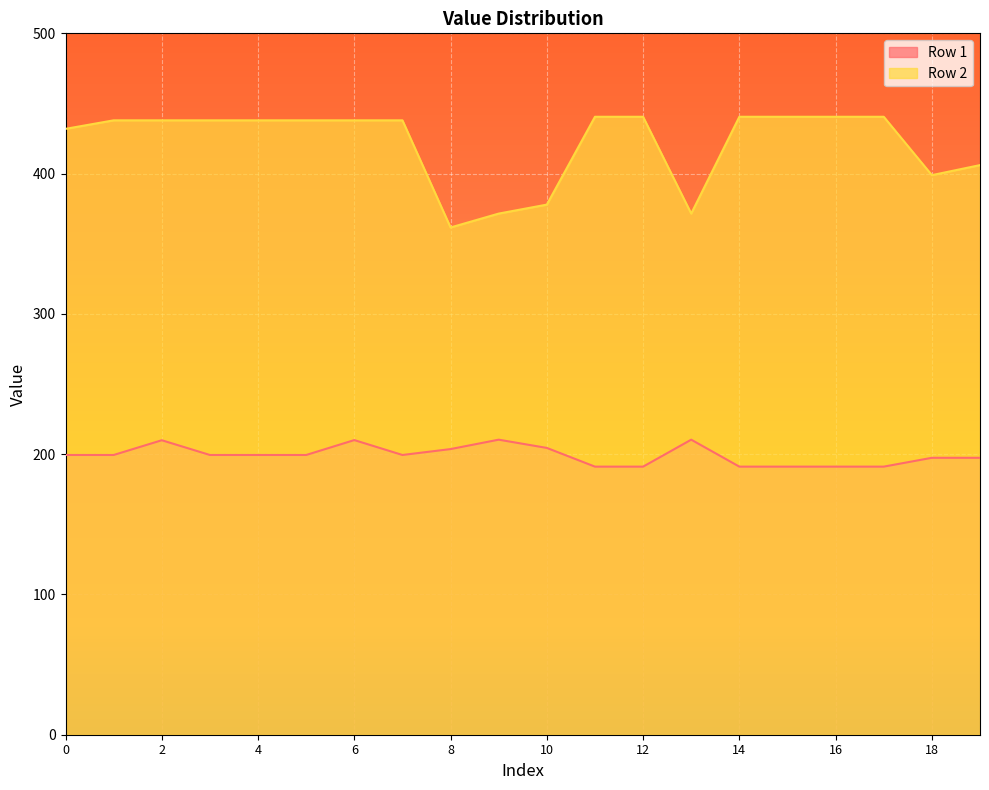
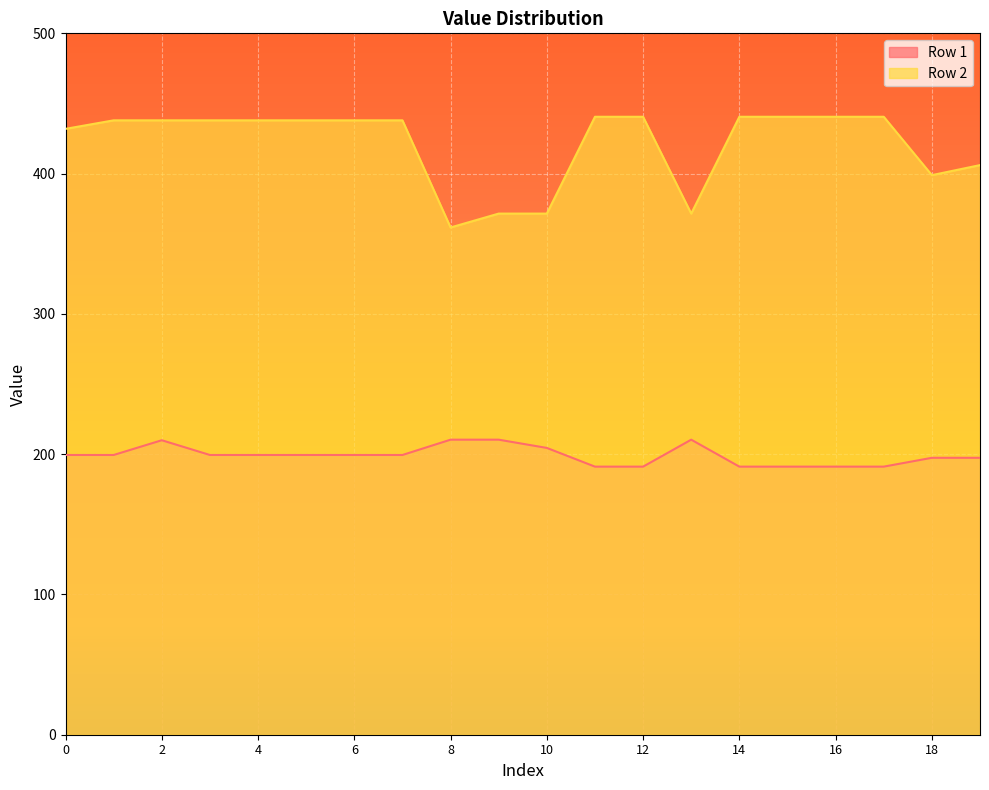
Row 1, 6: 210 -> 199
Row 1, 8: 204 -> 210
Row 2, 10: 378 -> 372
